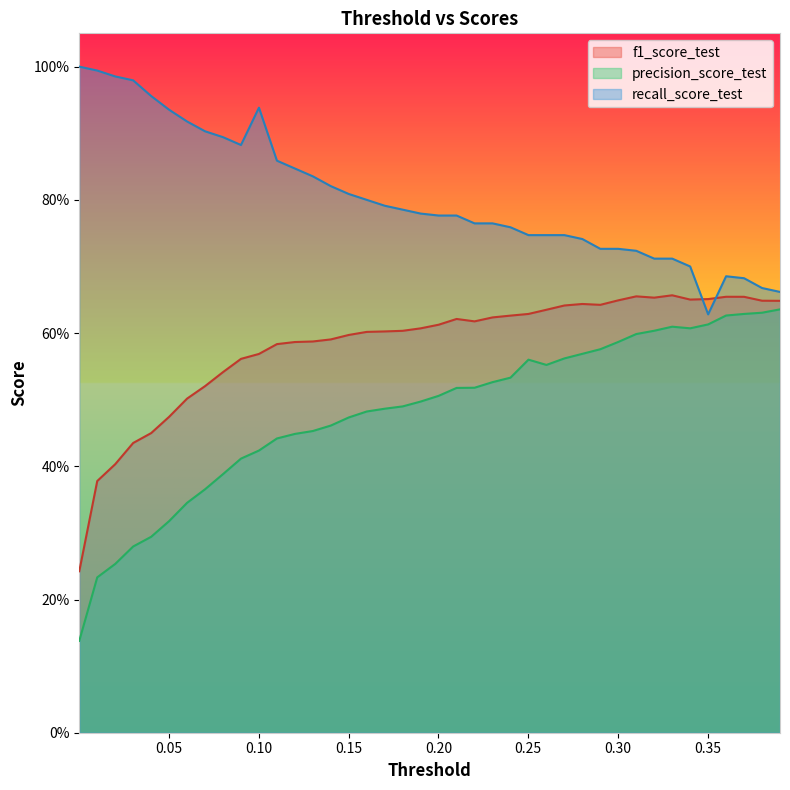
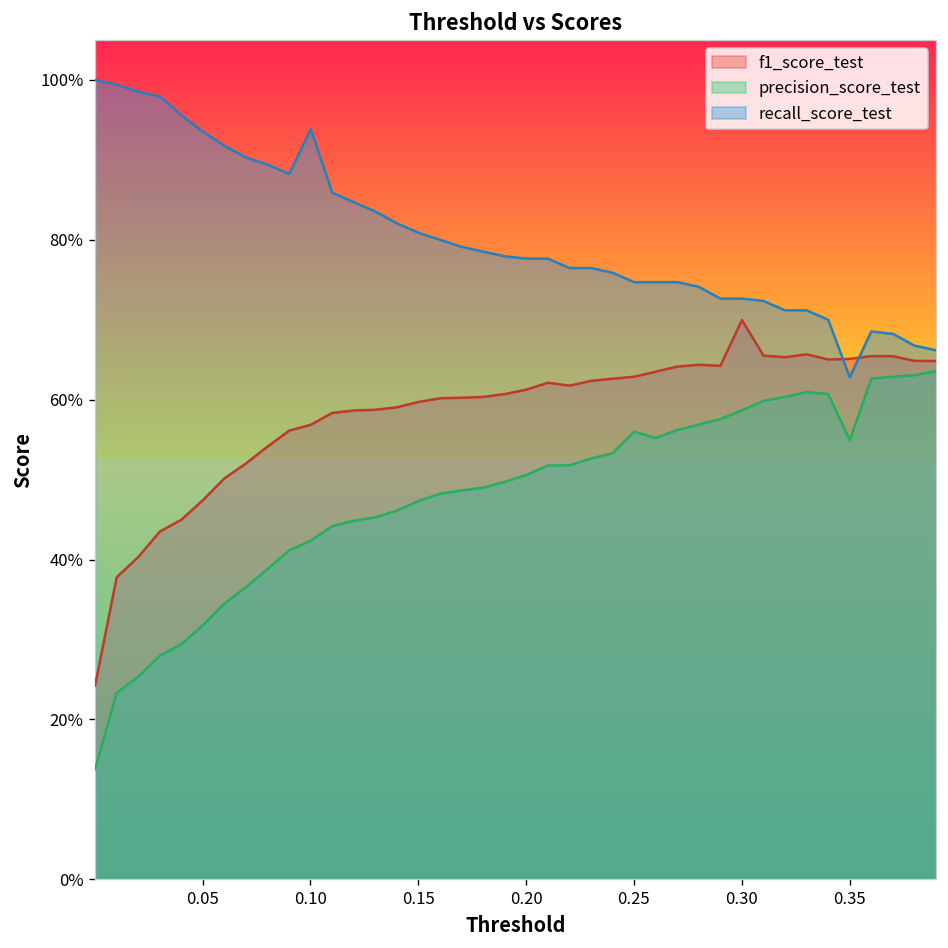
f1_score_test, 0.30: 65% -> 70%
precision_score_test, 0.35: 61% -> 55%
